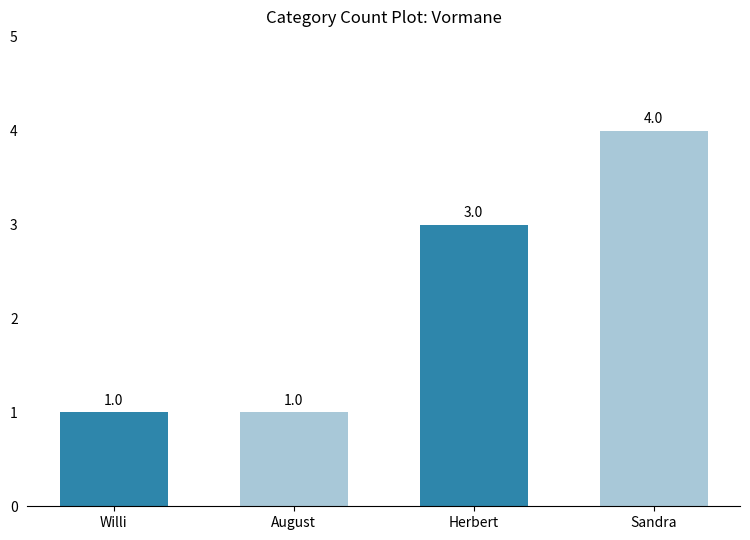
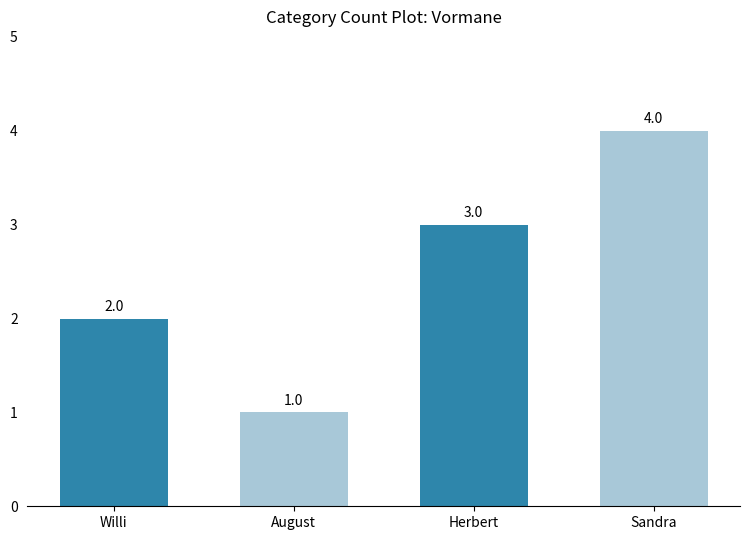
Willi: 1.0 -> 2.0
